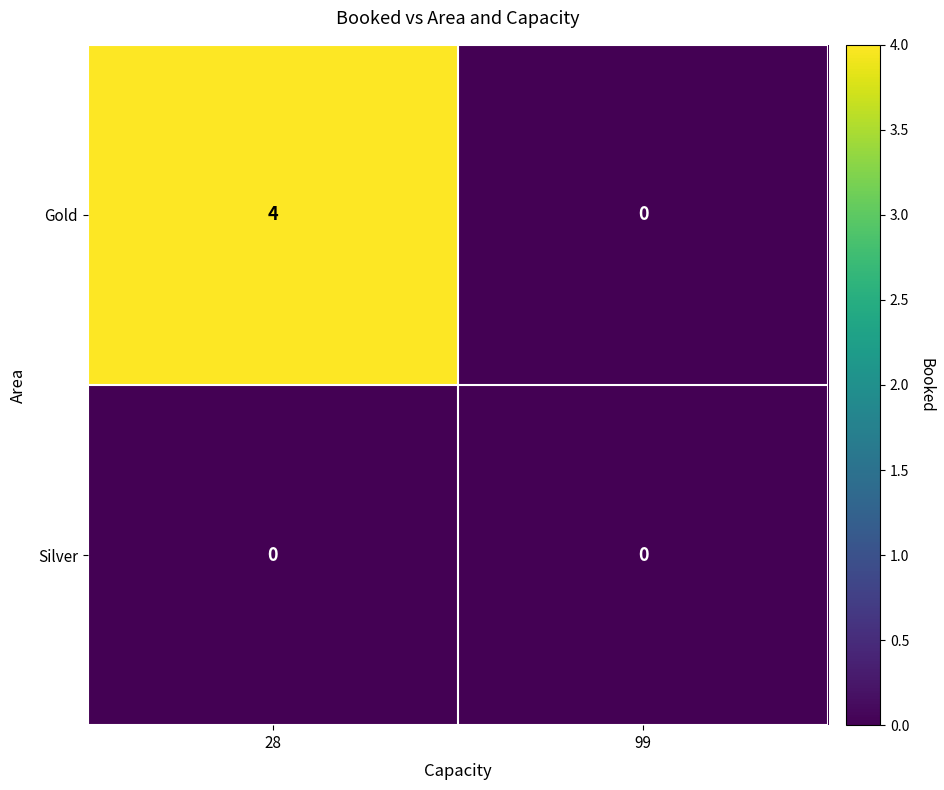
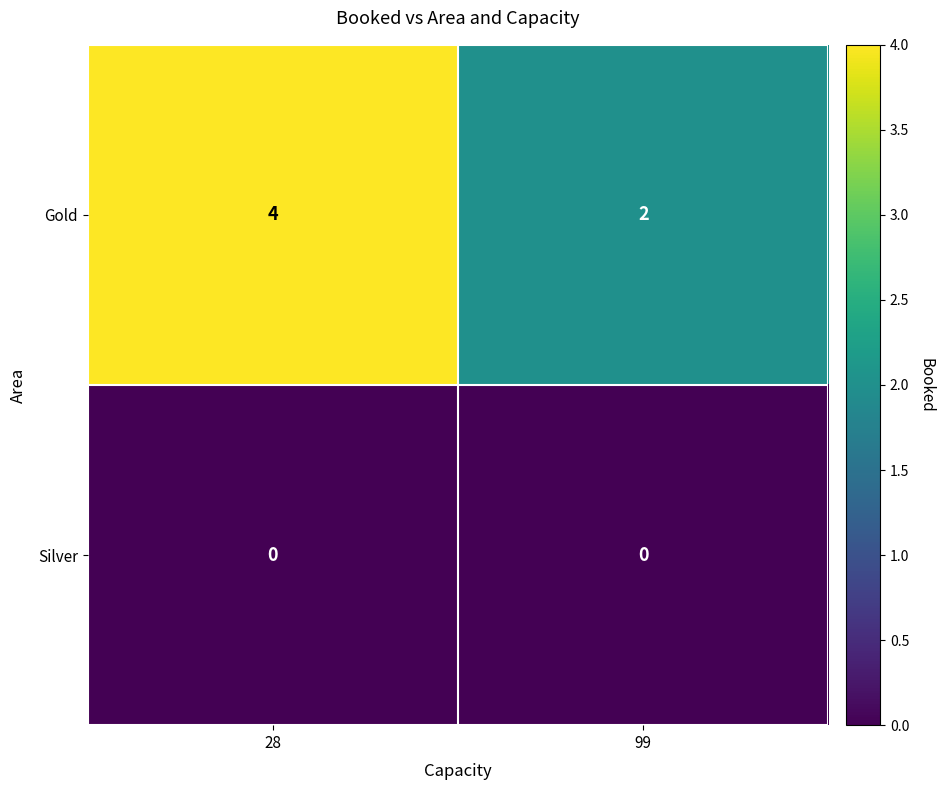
Gold, 99: 0 -> 2
